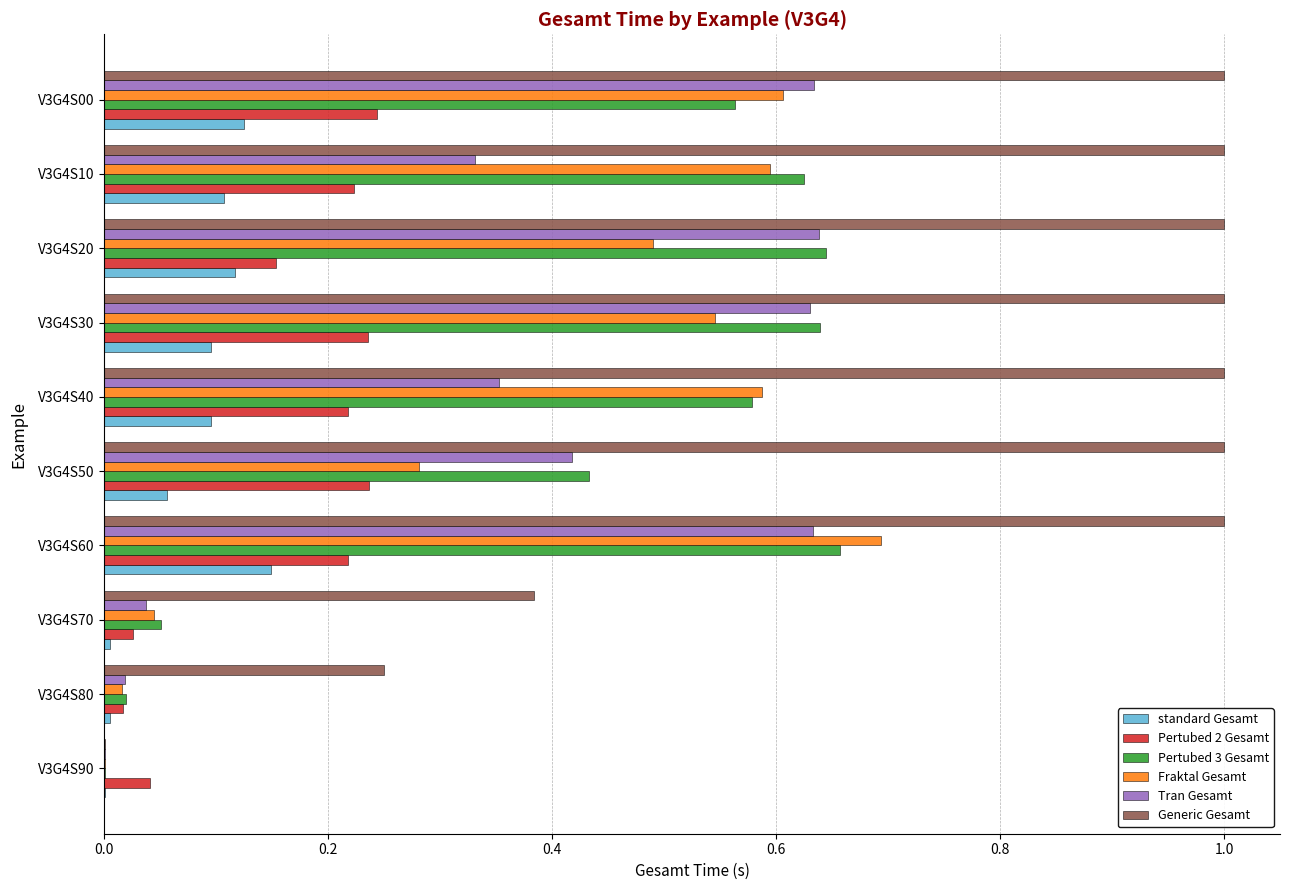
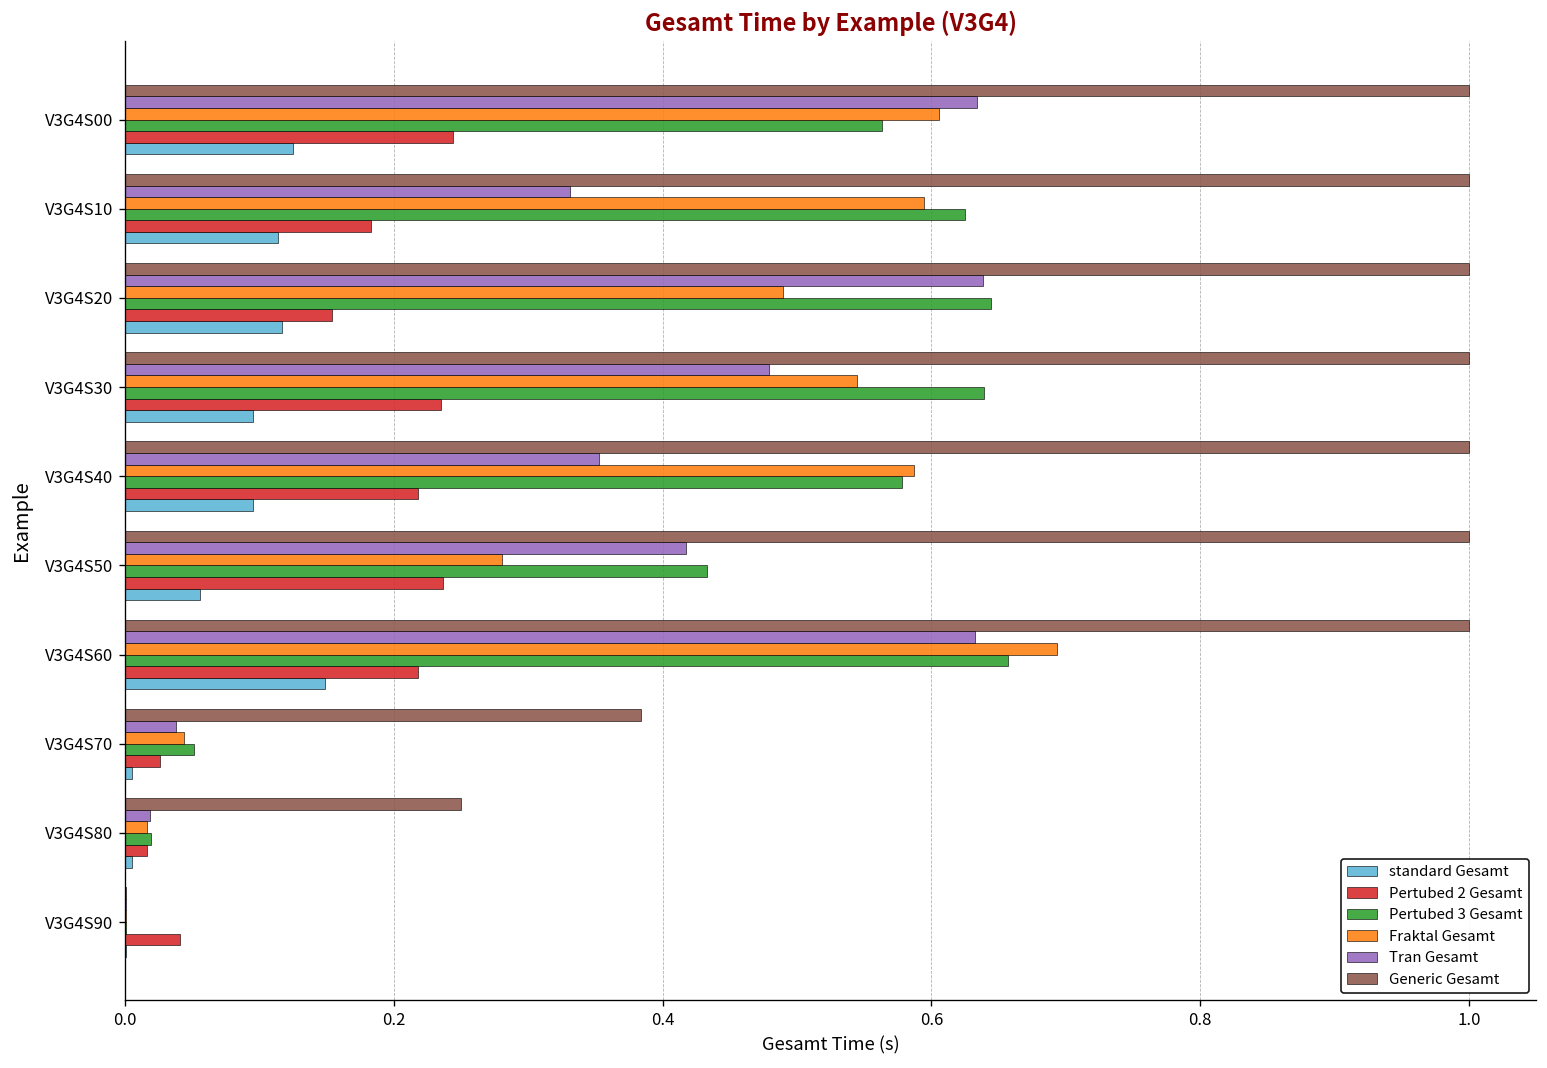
Pertubed 2 Gesamt, V3G4S10: 0.223 -> 0.183
standard Gesamt, V3G4S10: 0.107 -> 0.114
Tran Gesamt, V3G4S30: 0.630 -> 0.479
